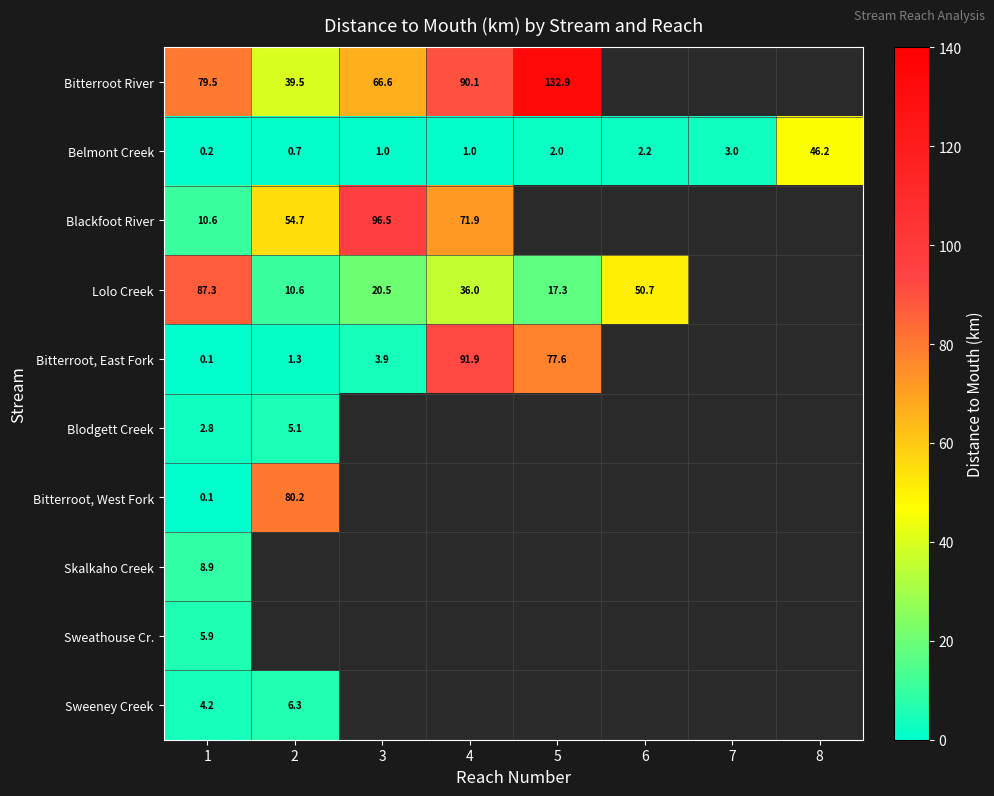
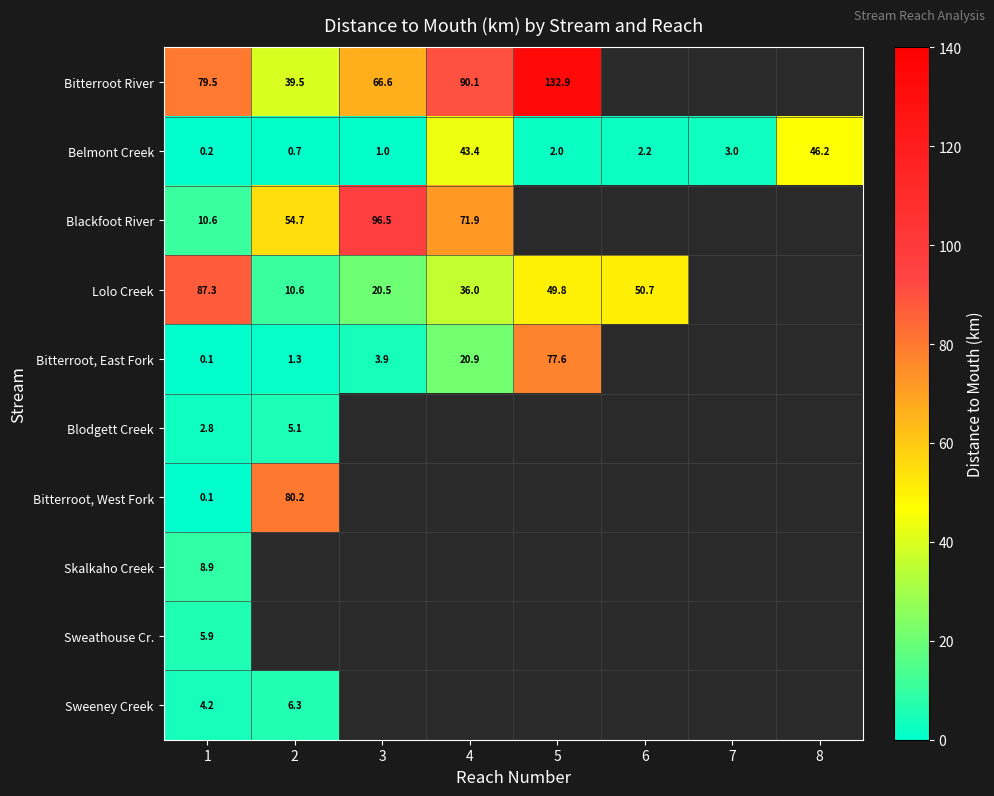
Belmont Creek, 4: 1.0 -> 43.4
Lolo Creek, 5: 17.3 -> 49.8
Bitterroot, East Fork, 4: 91.9 -> 20.9
